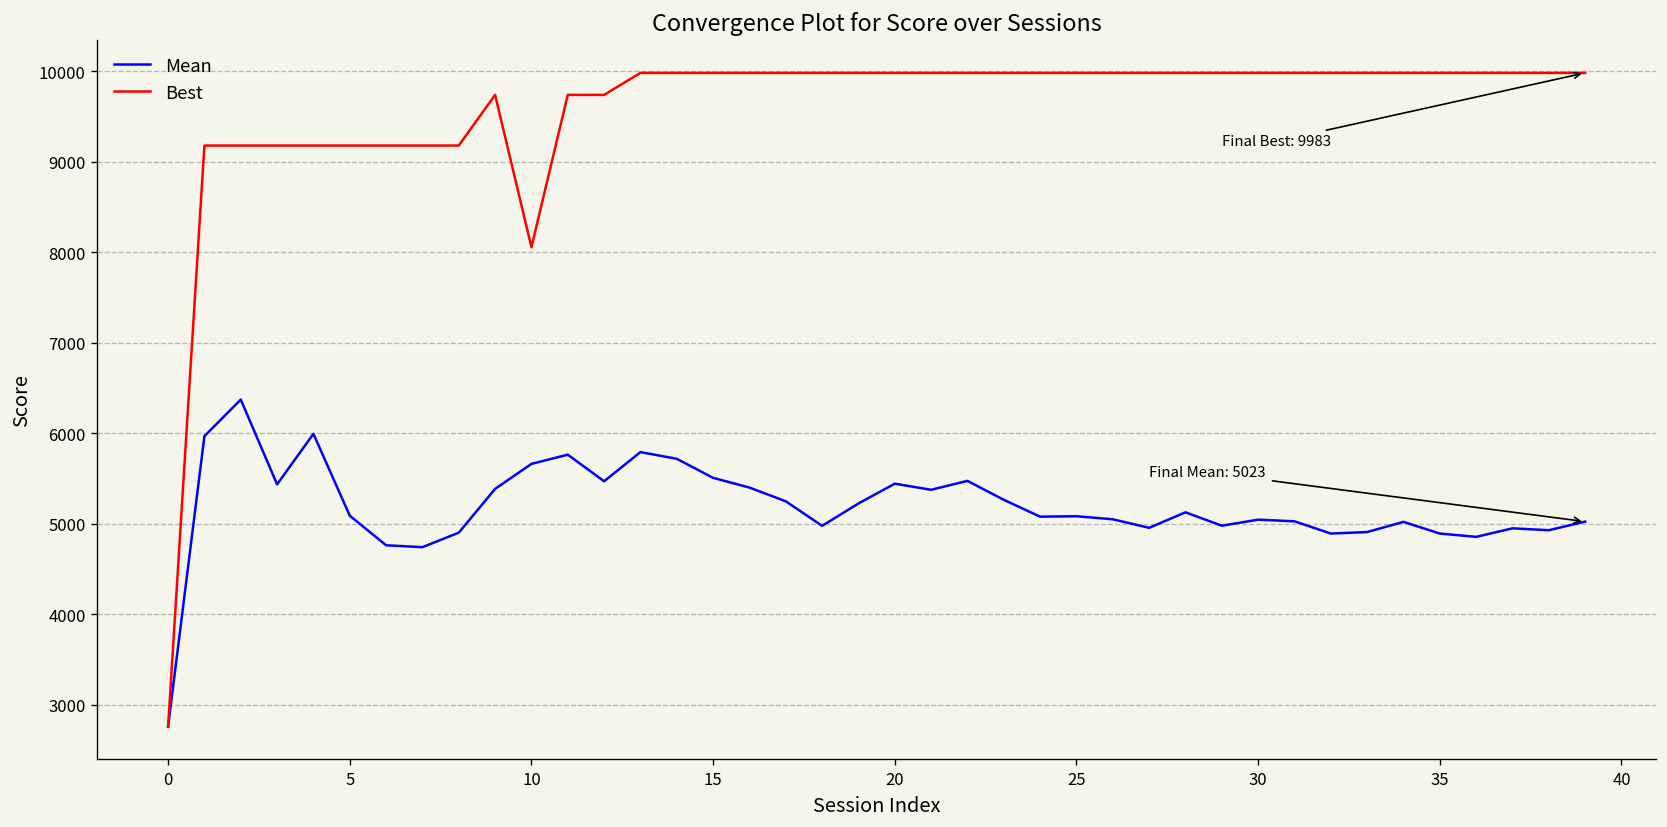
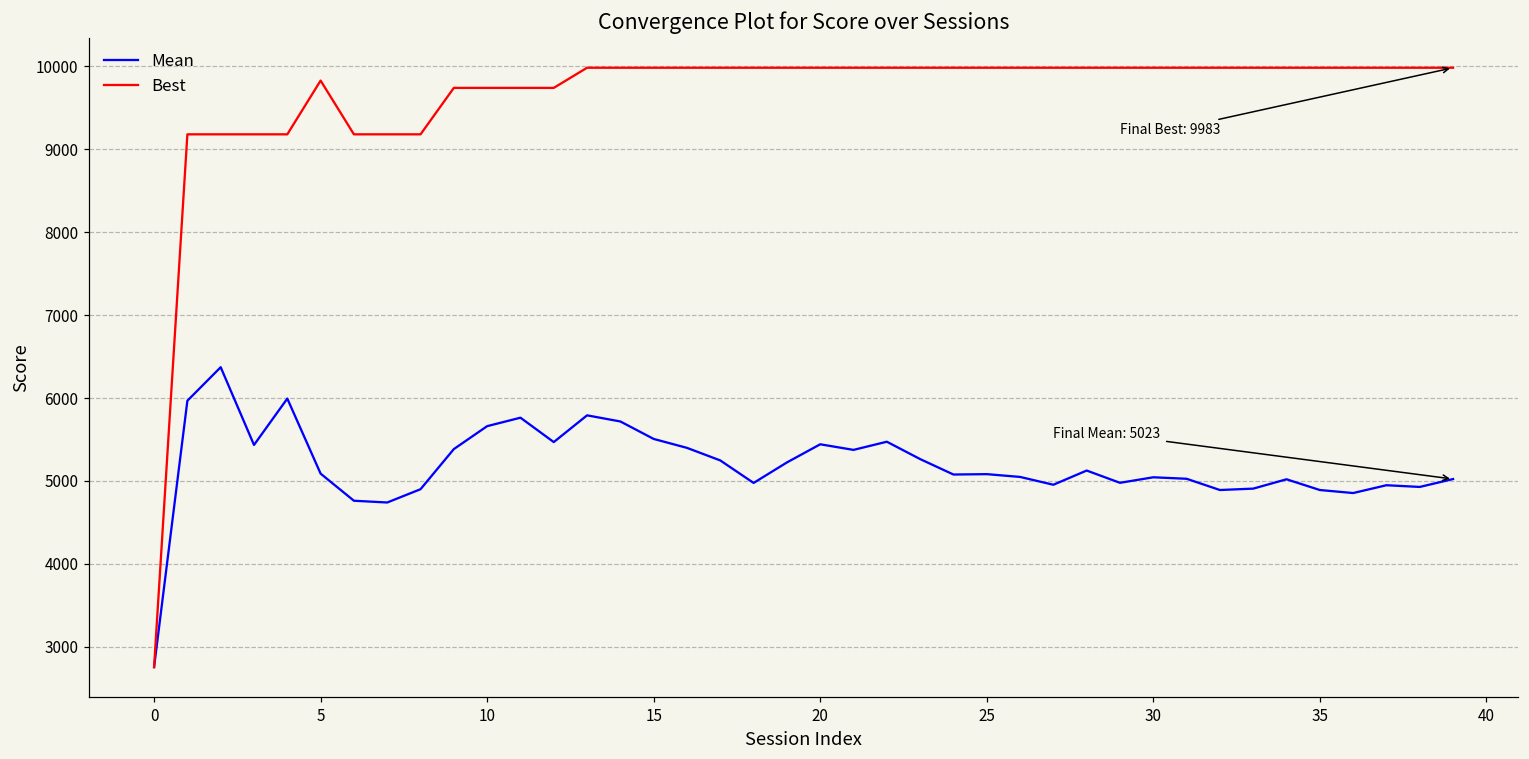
Best, 5: 9200 -> 9800
Best, 10: 8100 -> 9700
